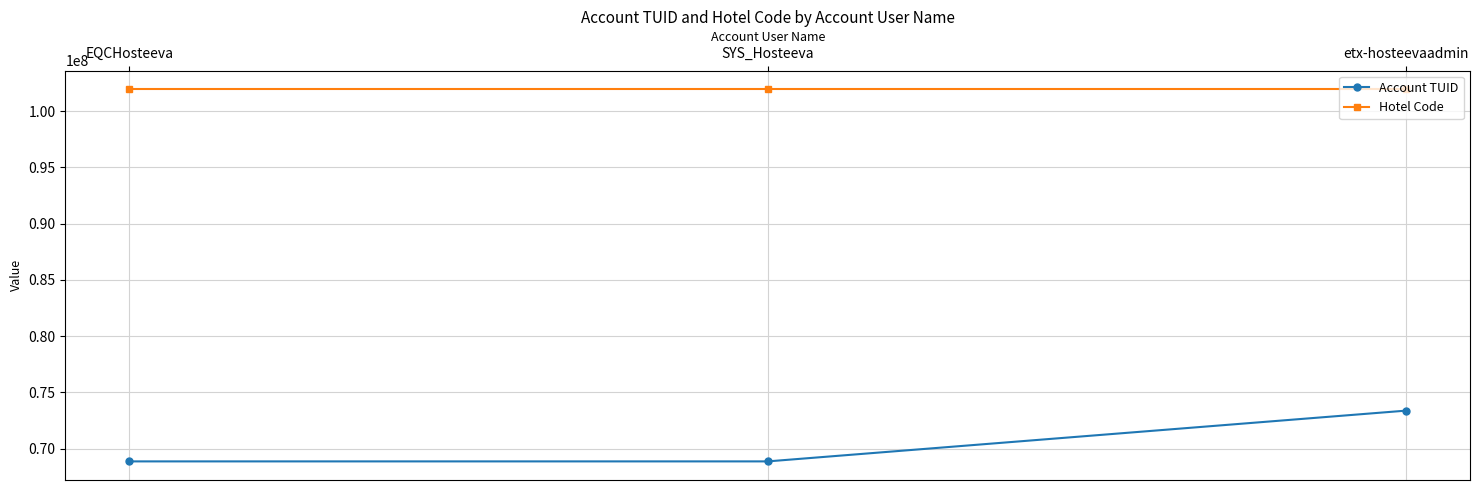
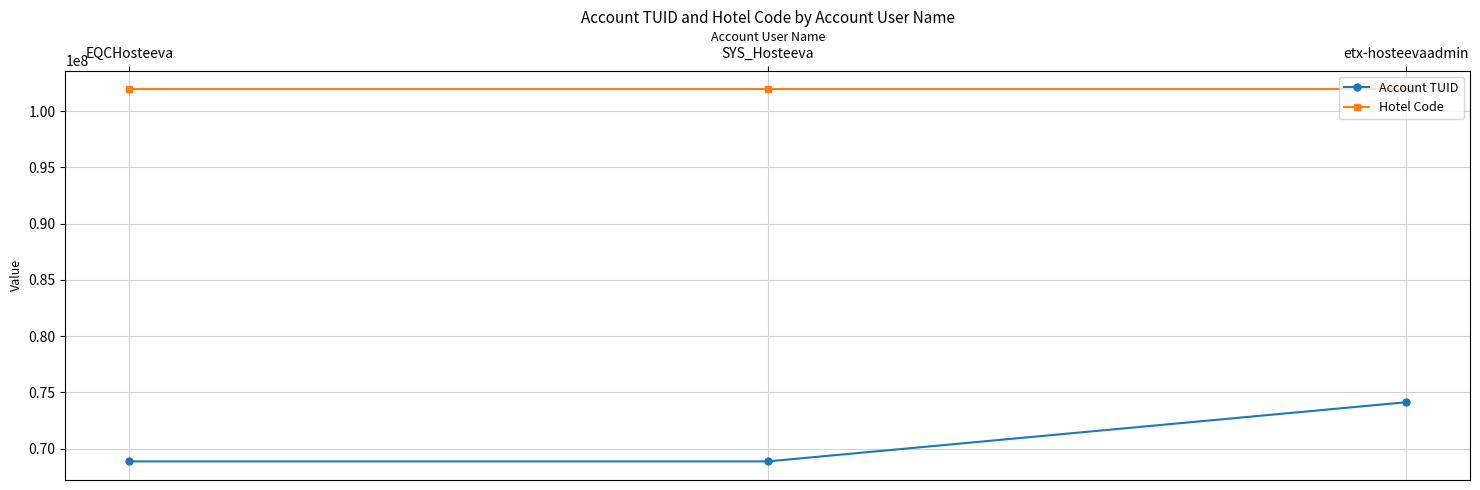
Account TUID, etx-hosteevaadmin: 73400000 -> 74100000
